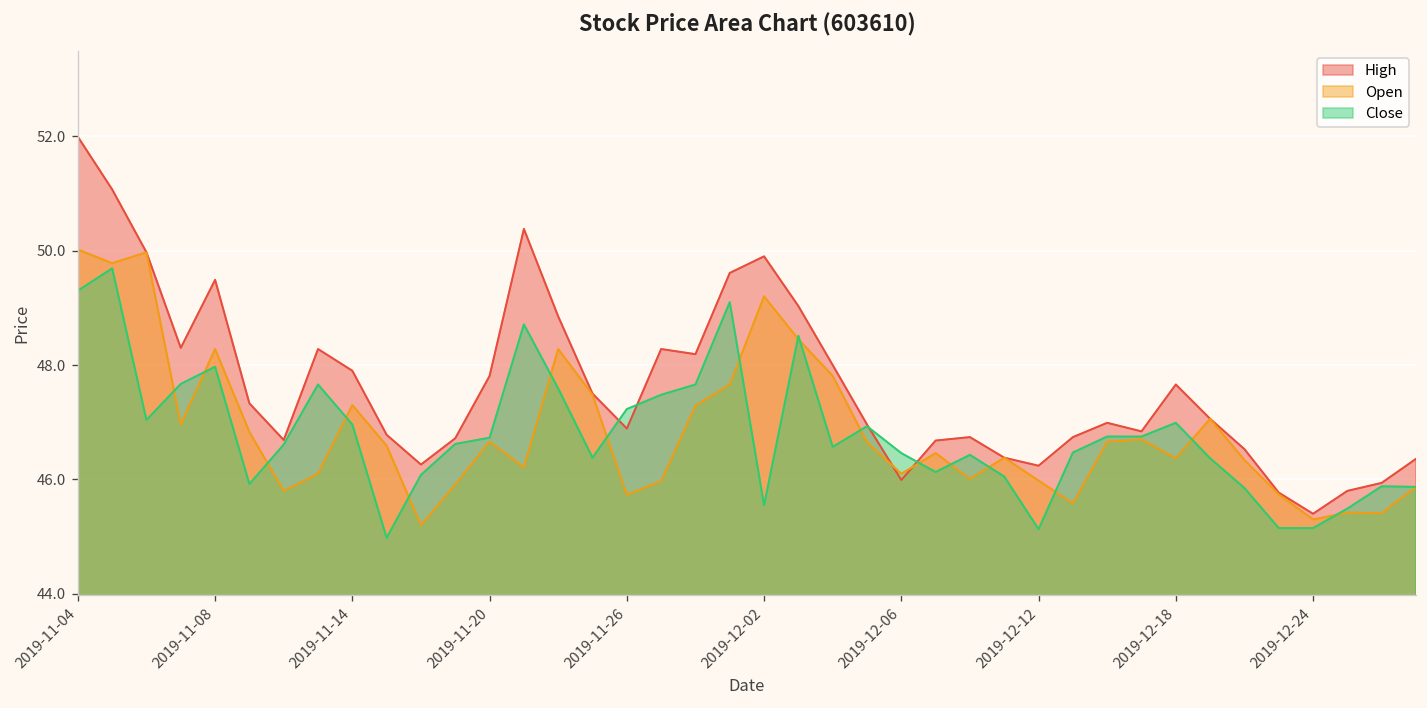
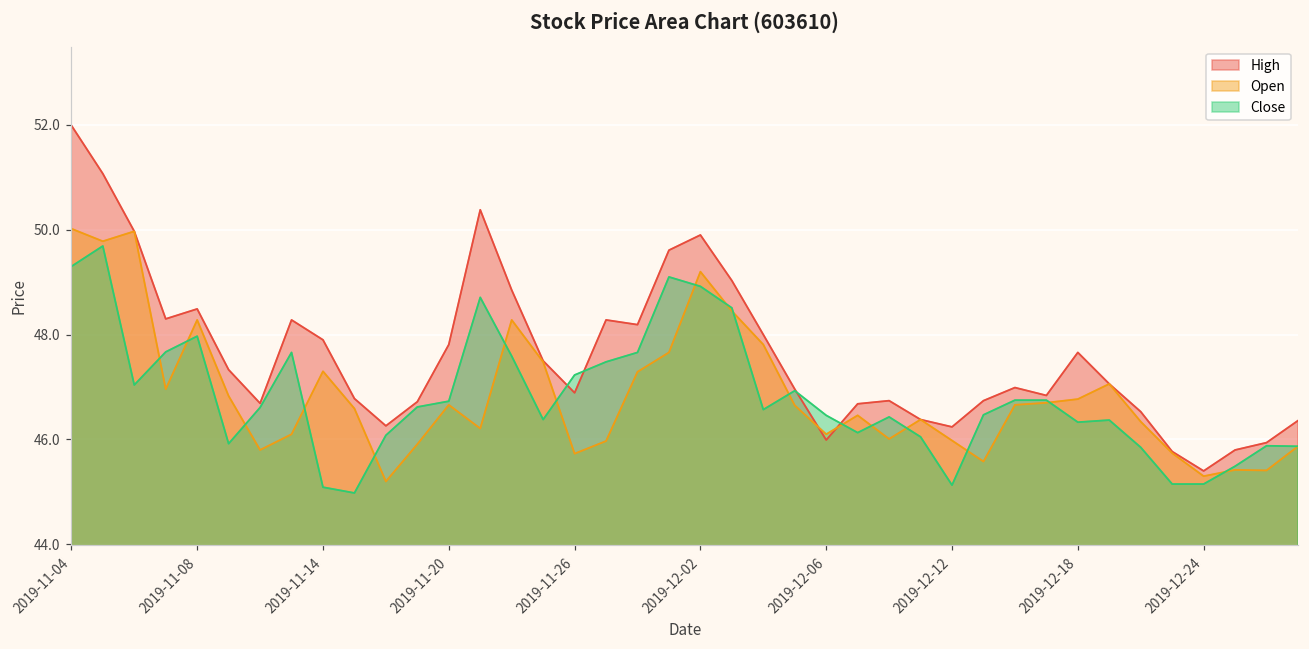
High, 2019-11-08: 49.5 -> 48.5
Close, 2019-11-14: 47.0 -> 45.1
Close, 2019-12-02: 45.6 -> 48.9
Open, 2019-12-18: 46.4 -> 46.8
Close, 2019-12-18: 47.0 -> 46.3
